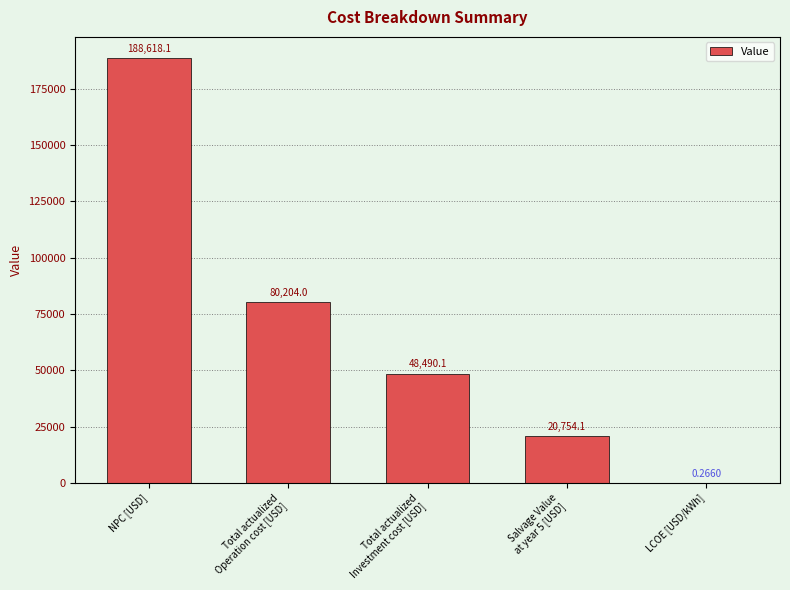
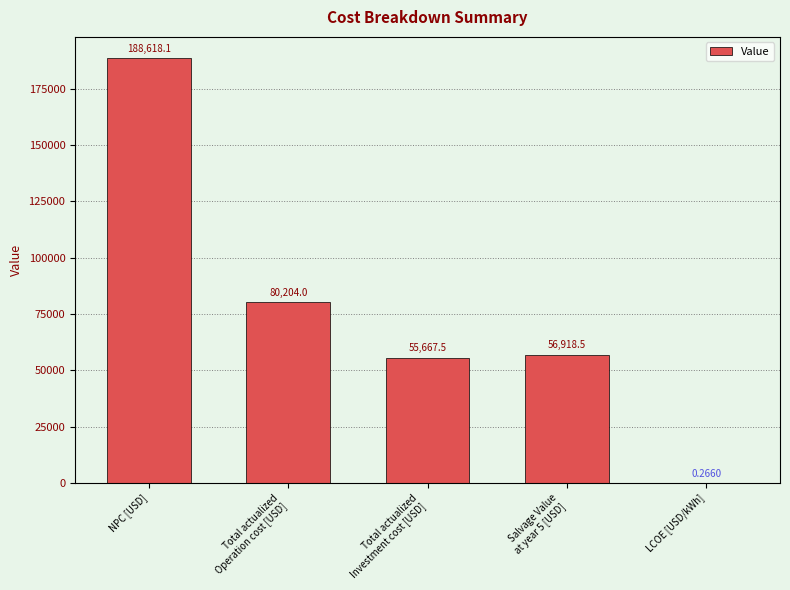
Total actualized Investment cost [USD]: 48,490.1 -> 55,667.5
Salvage Value at year 5 [USD]: 20,754.1 -> 56,918.5
